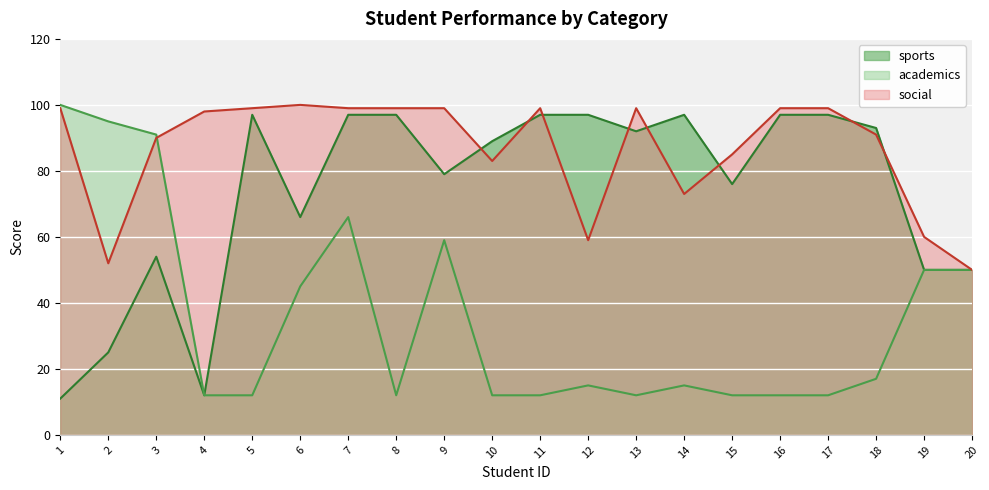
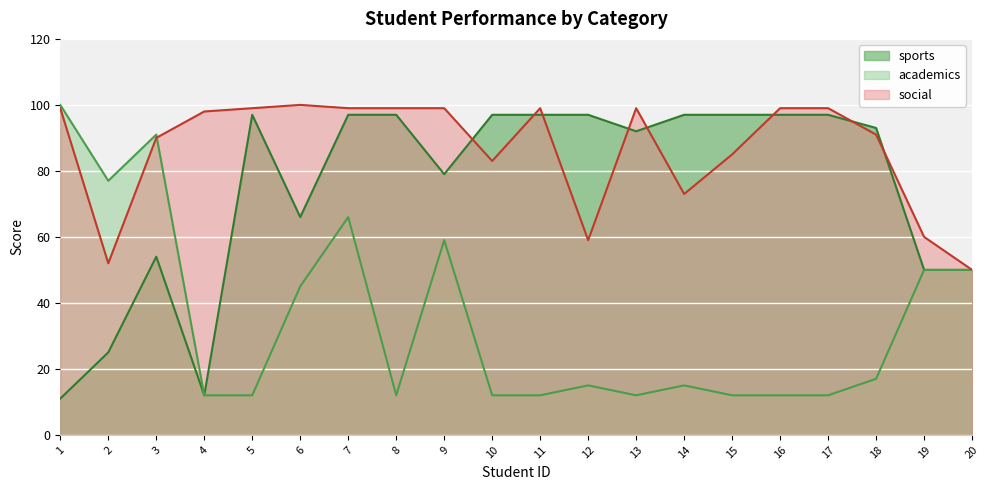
academics, 2: 95 -> 77
sports, 10: 89 -> 97
sports, 15: 76 -> 97
